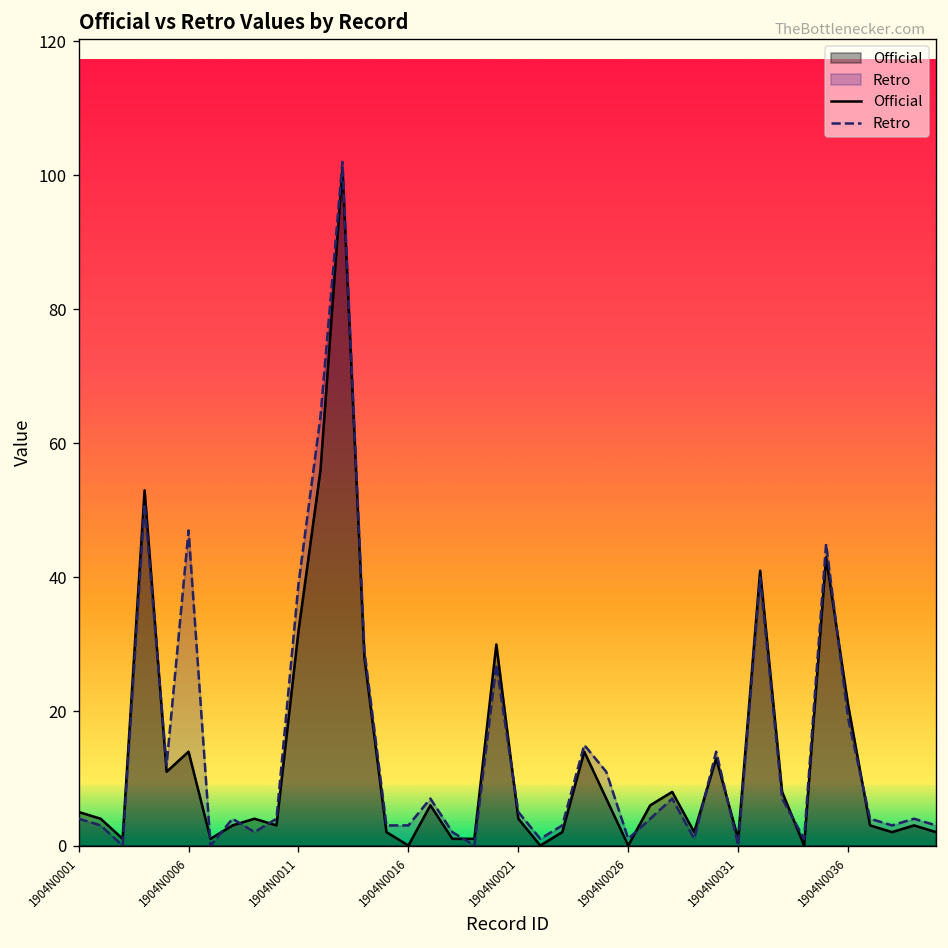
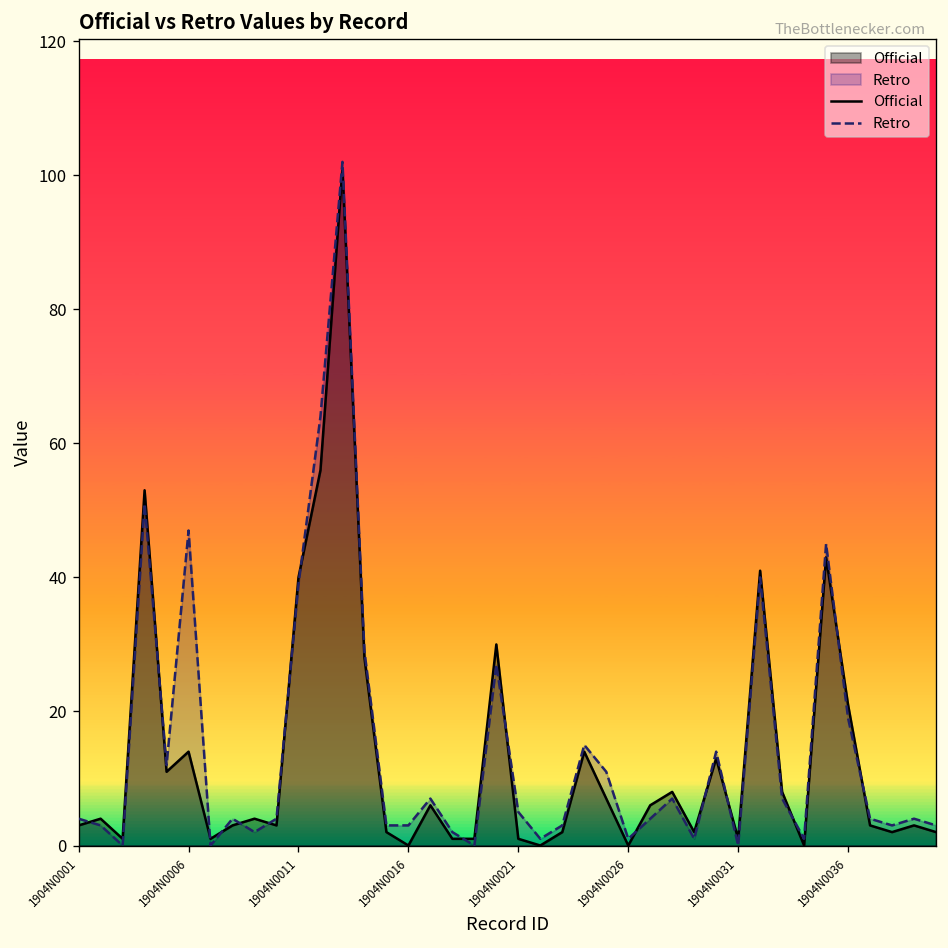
Official, 1904N0001: 5 -> 3
Official, 1904N0011: 32 -> 40
Official, 1904N0021: 4 -> 1
